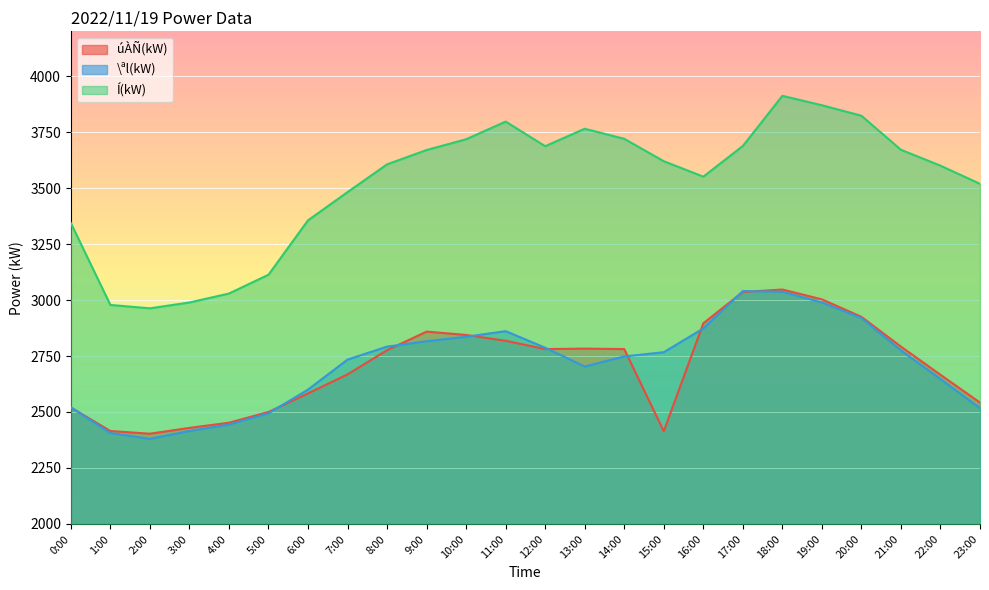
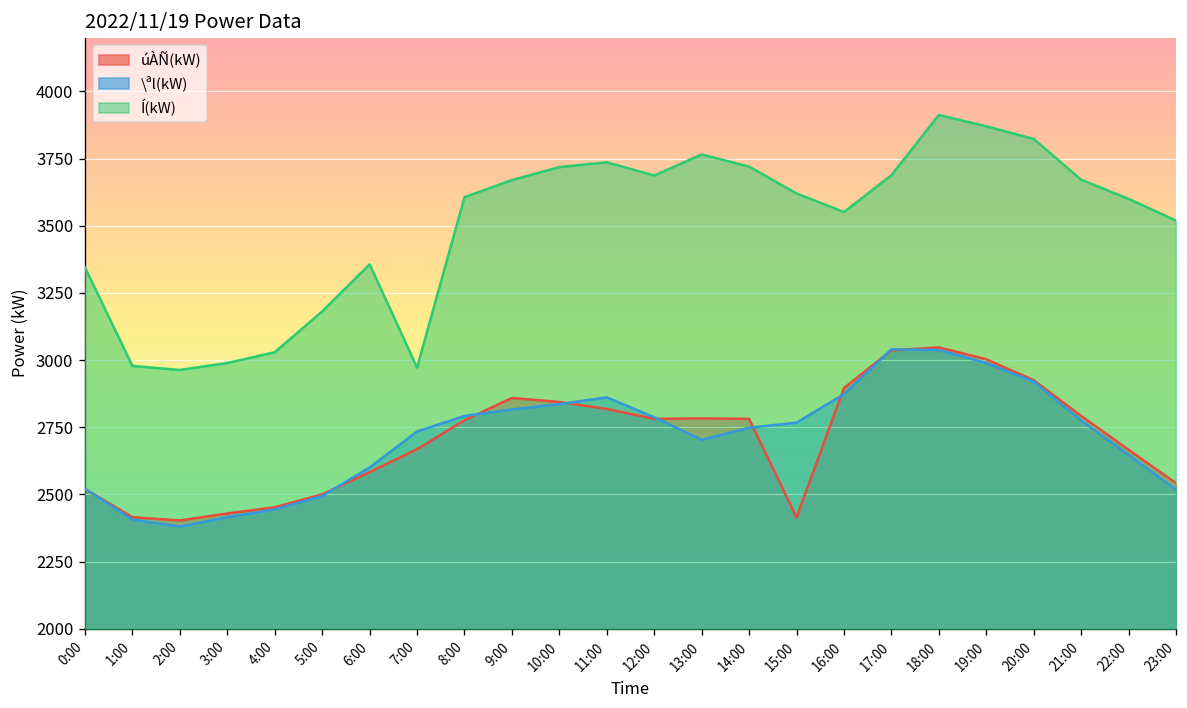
Í(kW), 5:00: 3110 -> 3180
Í(kW), 7:00: 3480 -> 2970
Í(kW), 11:00: 3800 -> 3740
